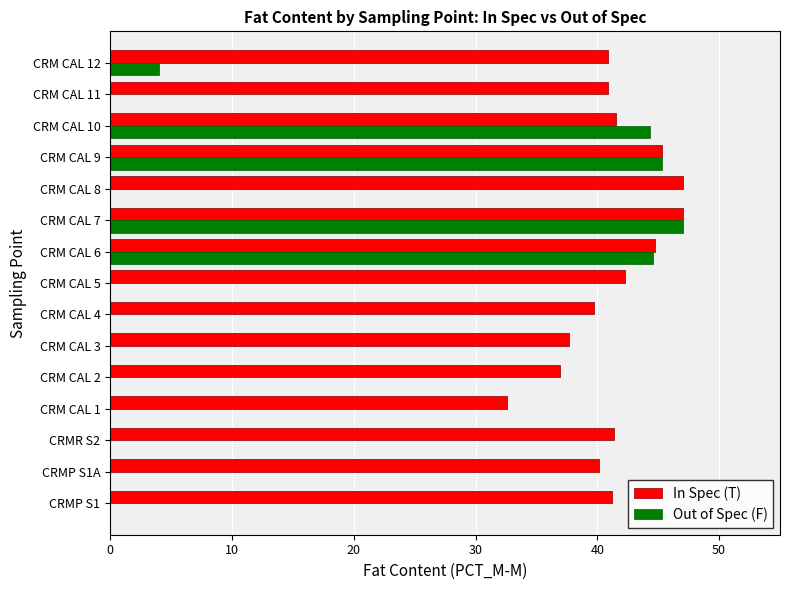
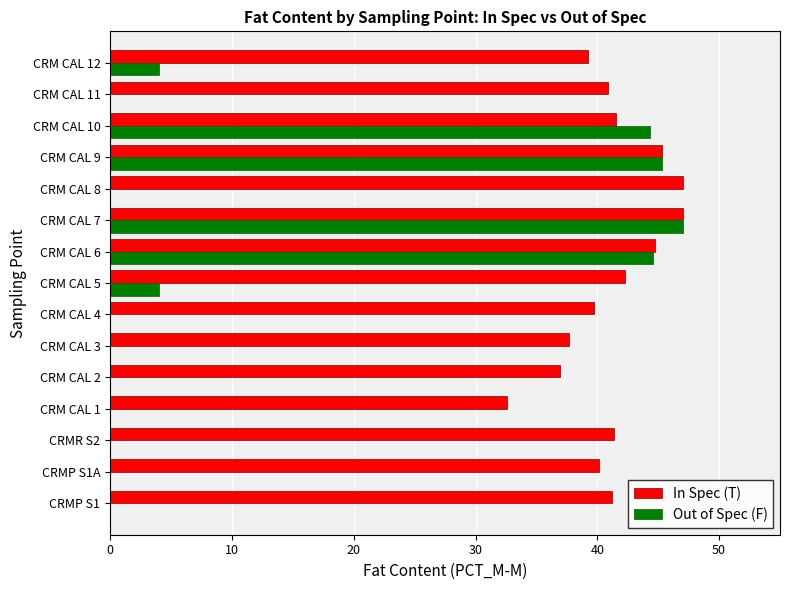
In Spec (T), CRM CAL 12: 40.9 -> 39.2
Out of Spec (F), CRM CAL 5: 0 -> 4
